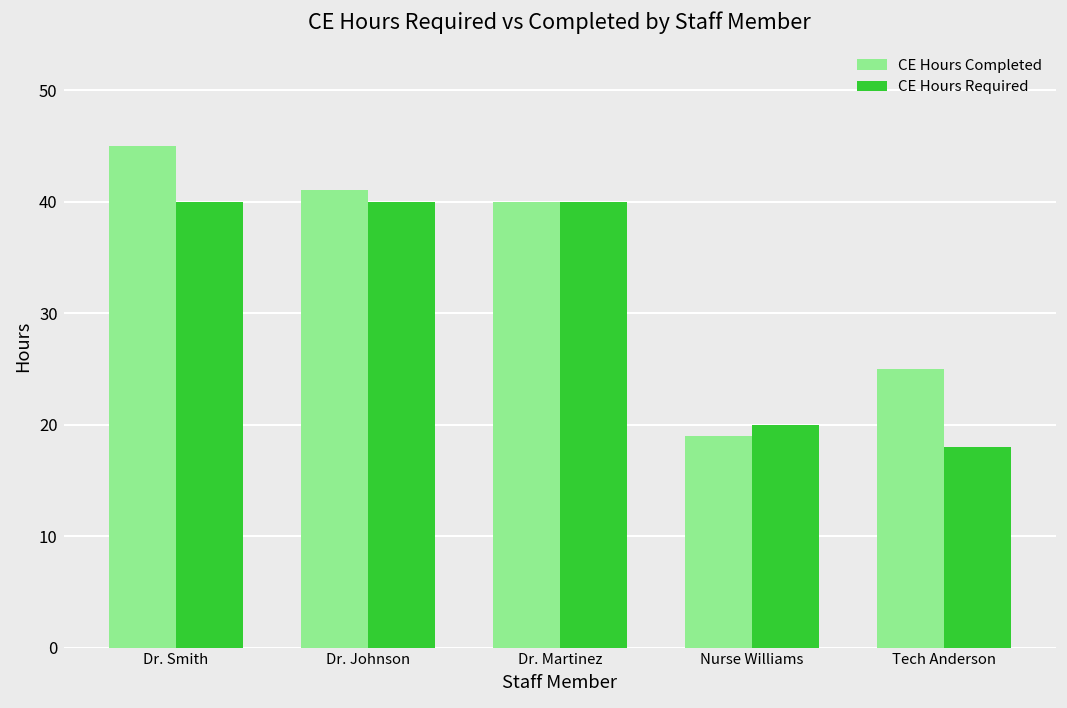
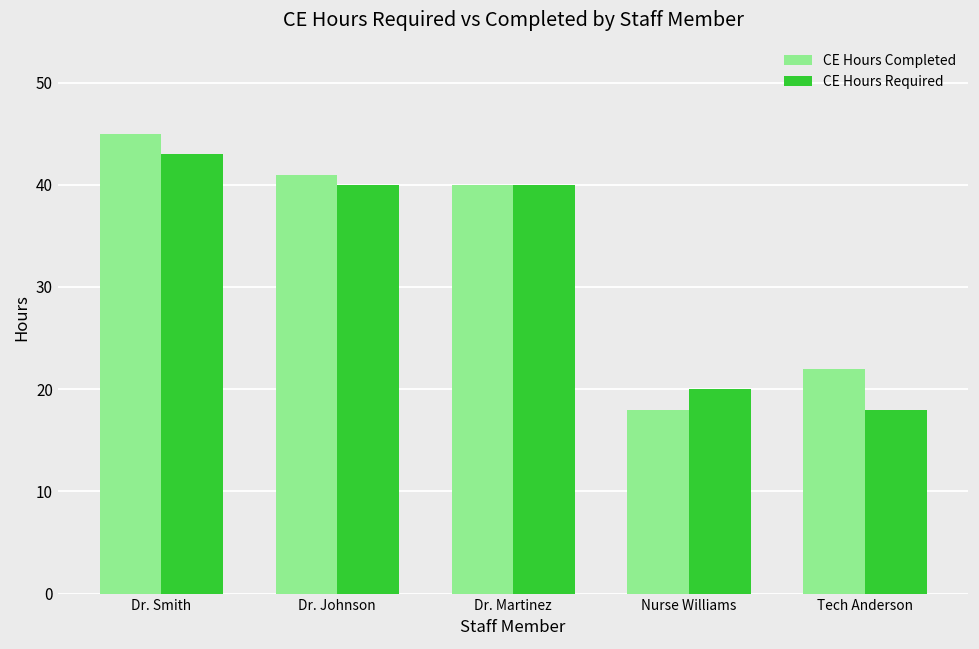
CE Hours Required, Dr. Smith: 40 -> 43
CE Hours Completed, Nurse Williams: 19 -> 18
CE Hours Completed, Tech Anderson: 25 -> 22
